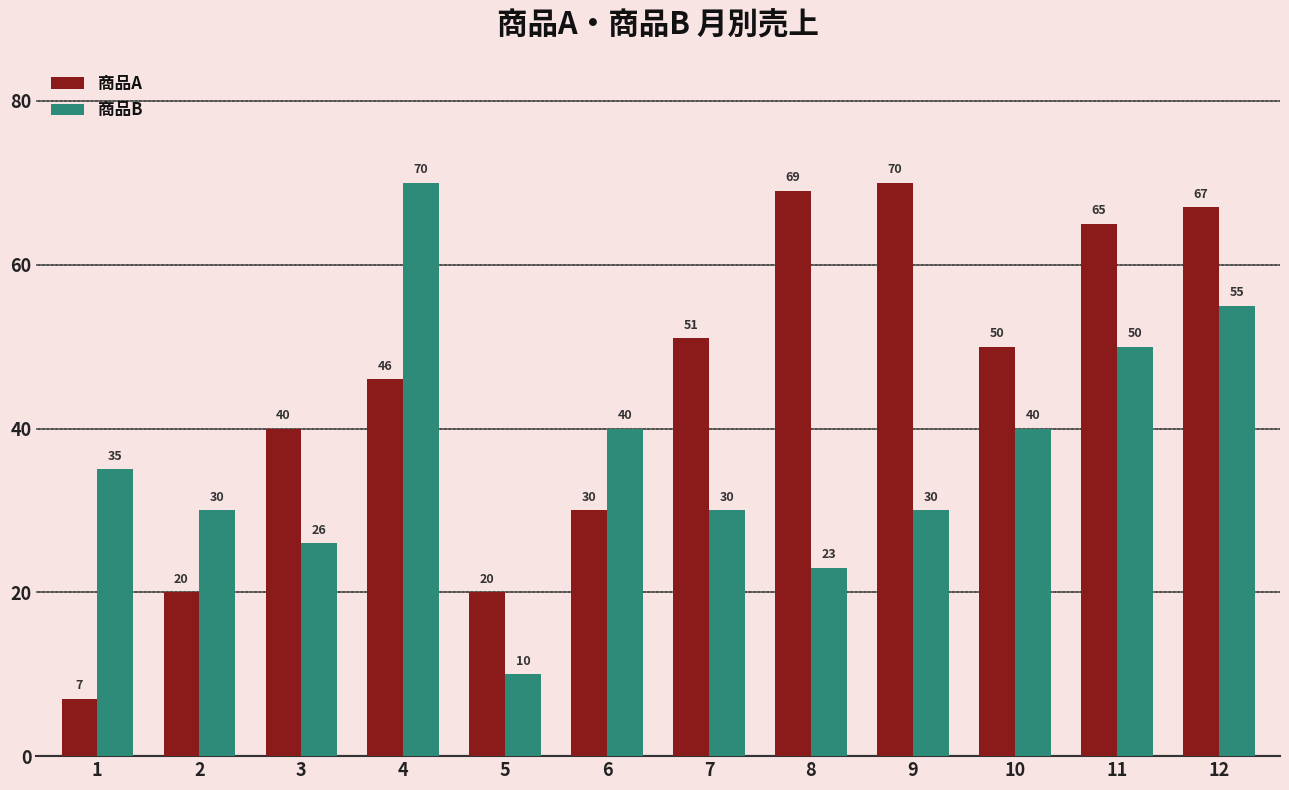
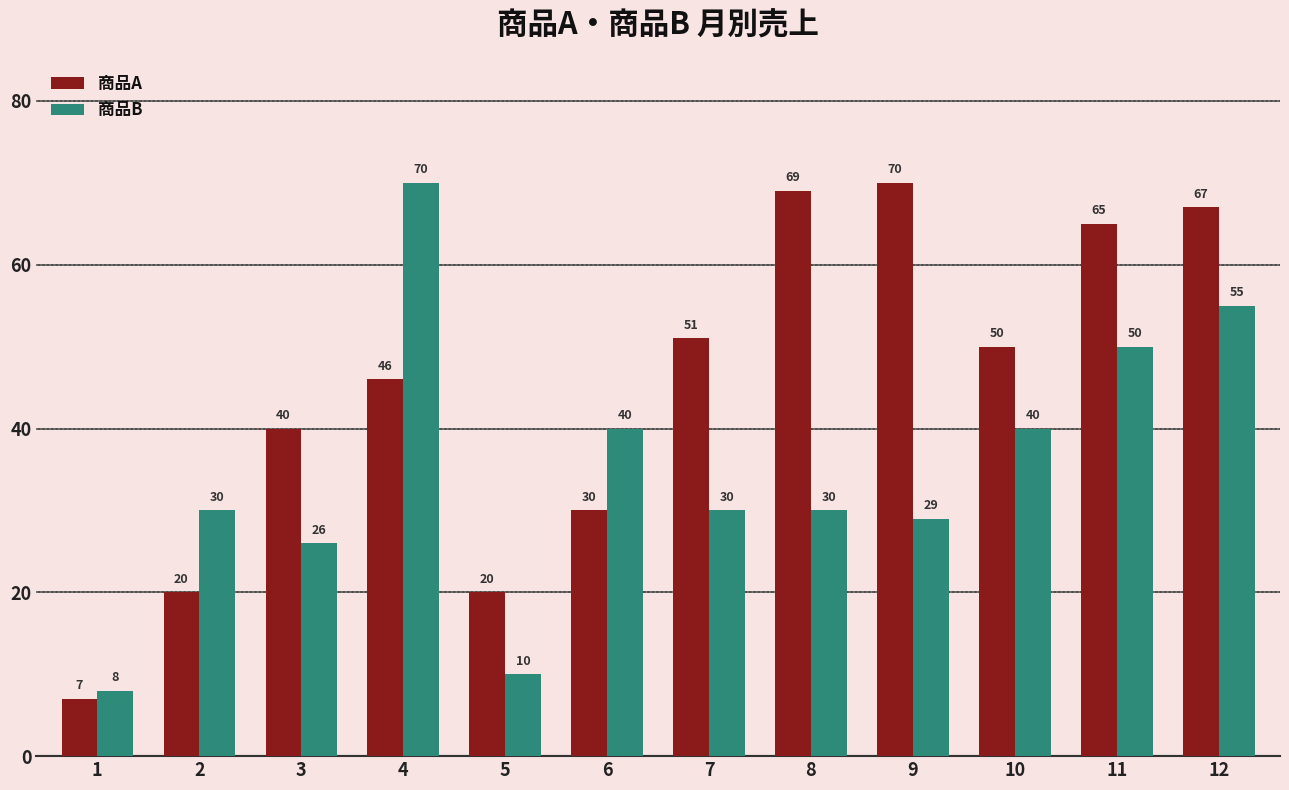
商品B, 1: 35 -> 8
商品B, 8: 23 -> 30
商品B, 9: 30 -> 29
